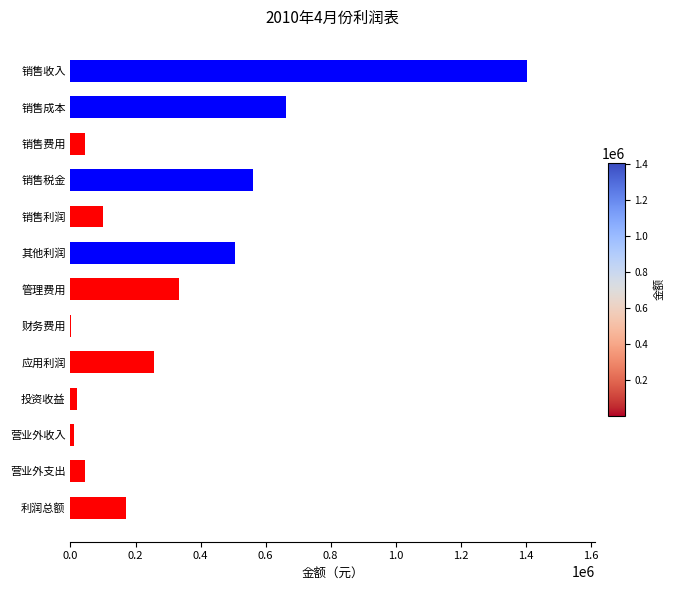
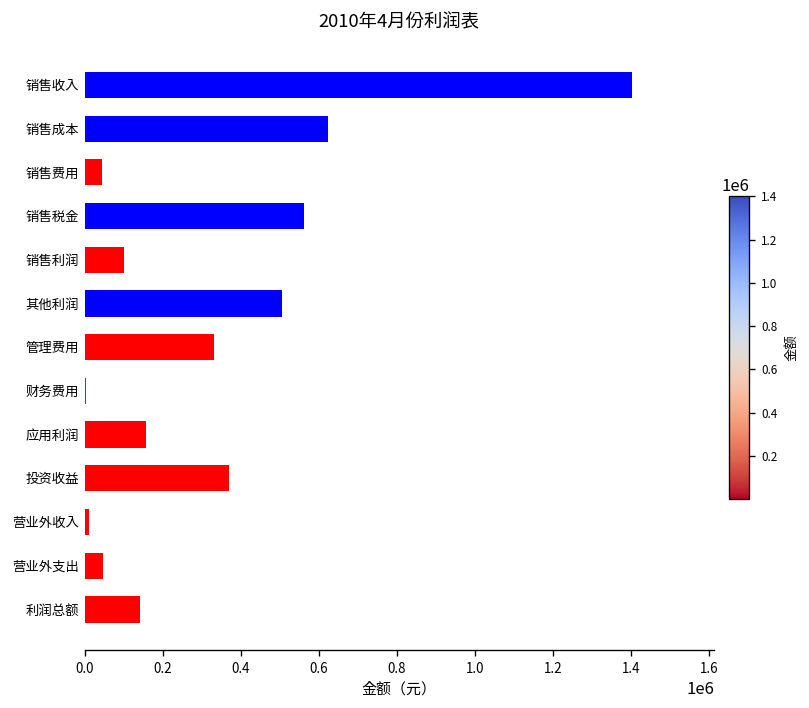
销售成本: 660000 -> 620000
应用利润: 260000 -> 160000
投资收益: 20000 -> 370000
利润总额: 170000 -> 140000
